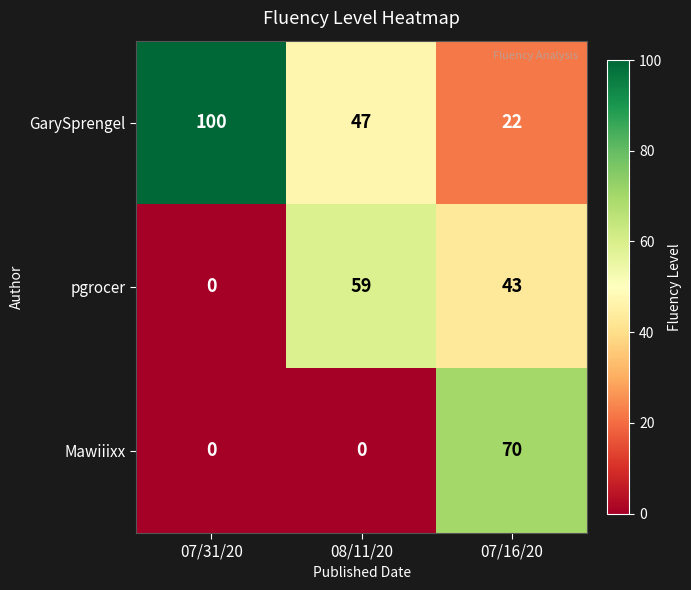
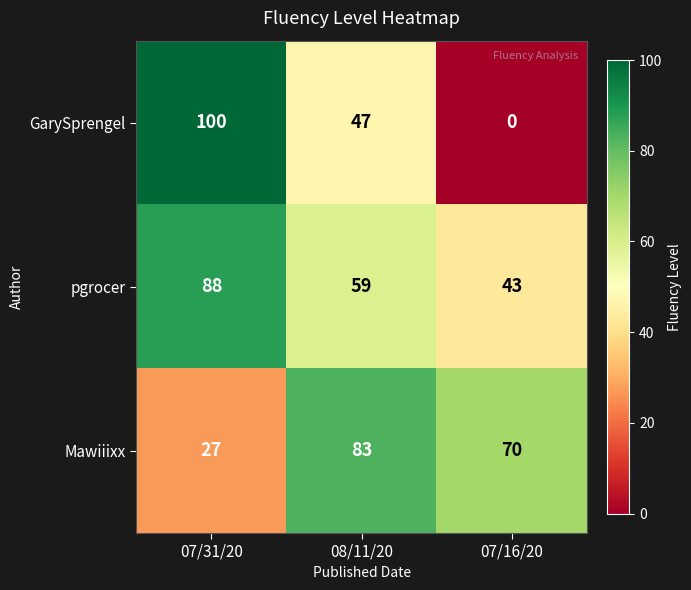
GarySprengel, 07/16/20: 22 -> 0
pgrocer, 07/31/20: 0 -> 88
Mawiiixx, 07/31/20: 0 -> 27
Mawiiixx, 08/11/20: 0 -> 83
